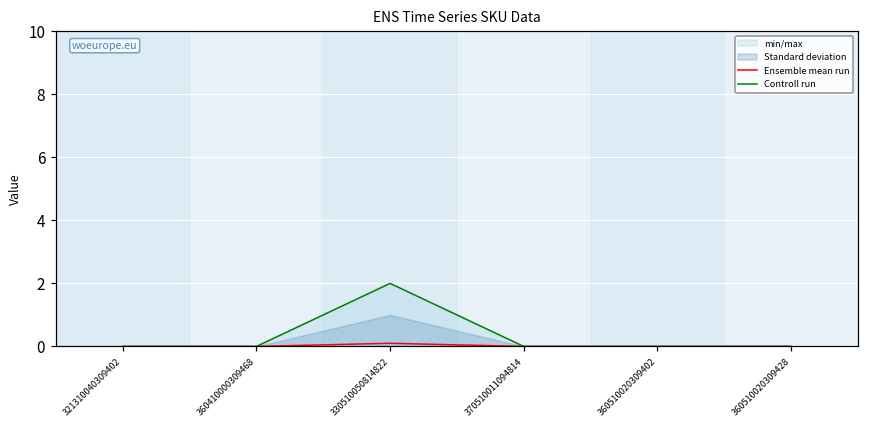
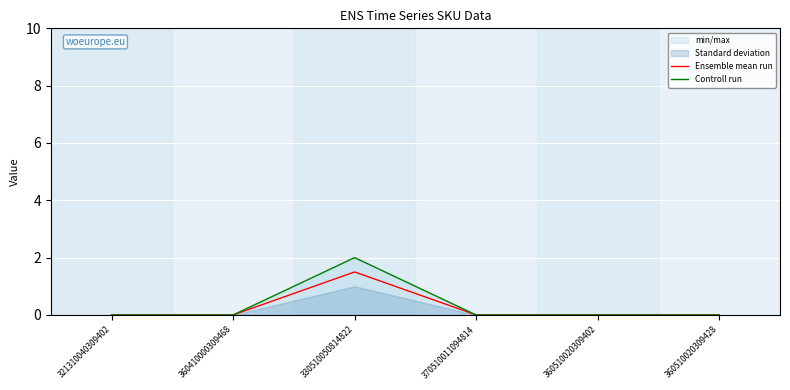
Ensemble mean run, 330510050814822: 0.1 -> 1.5
